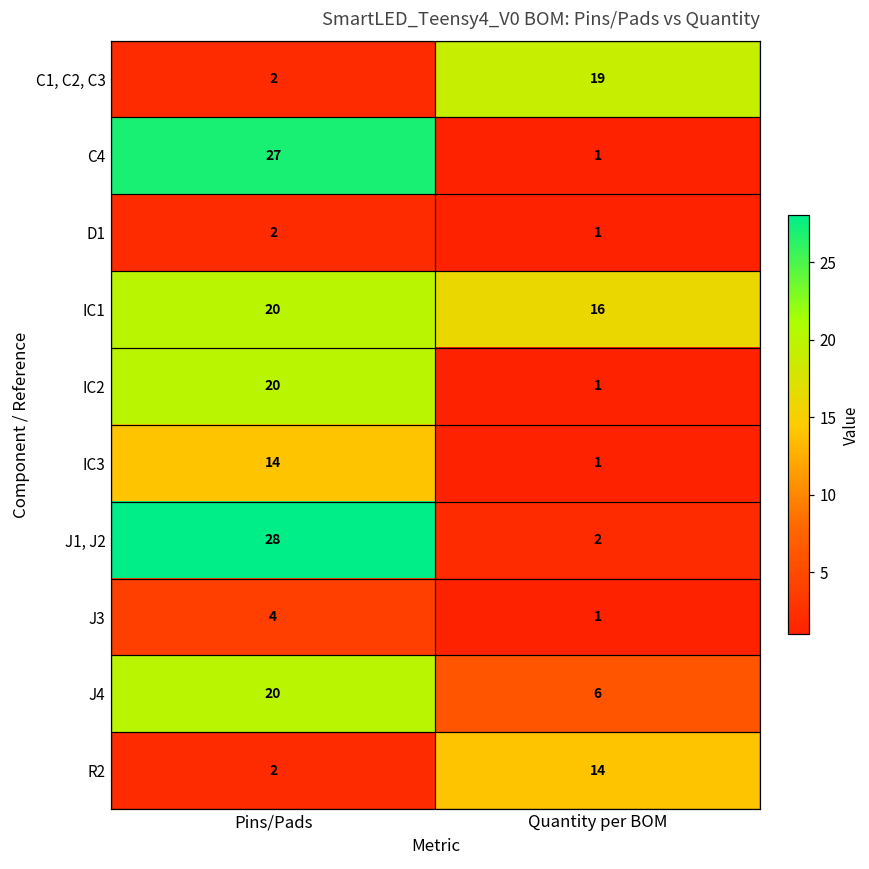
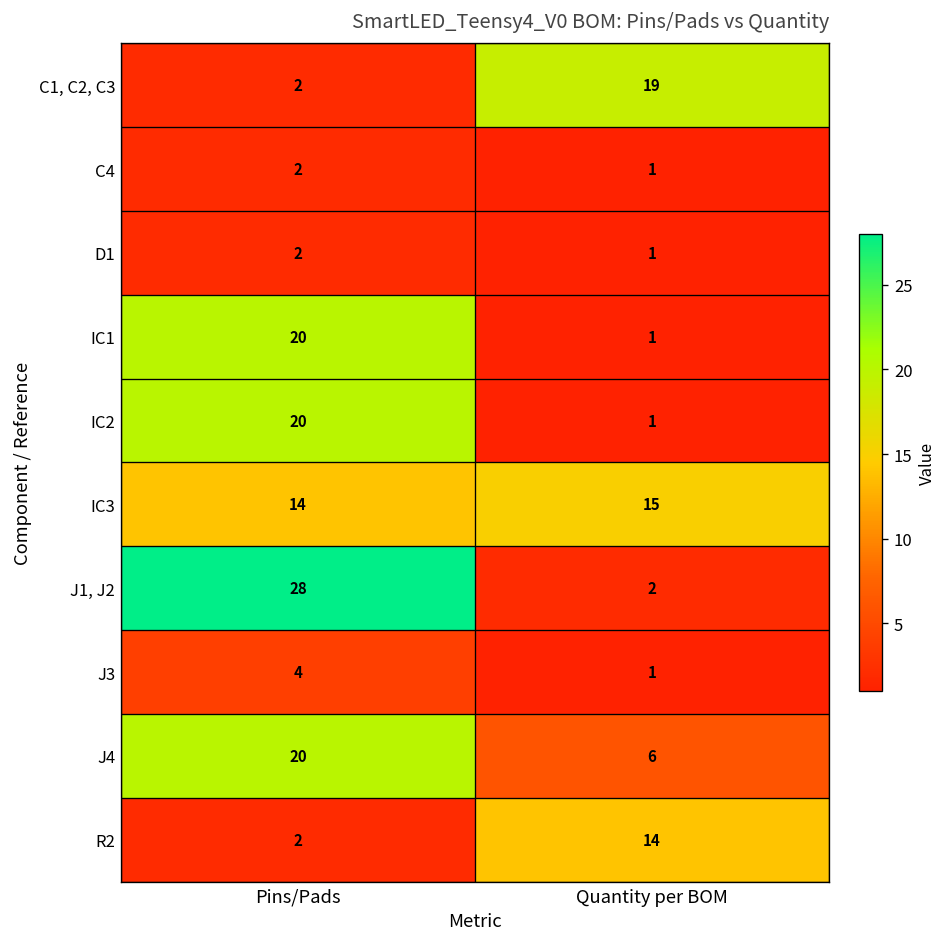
C4, Pins/Pads: 27 -> 2
IC1, Quantity per BOM: 16 -> 1
IC3, Quantity per BOM: 1 -> 15
